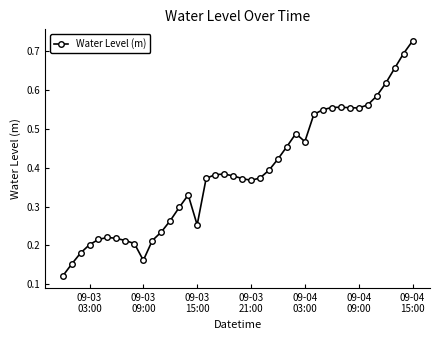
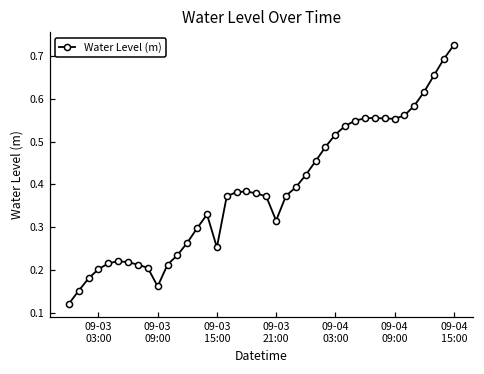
09-03 21:00: 0.37 -> 0.32
09-04 03:00: 0.47 -> 0.52
